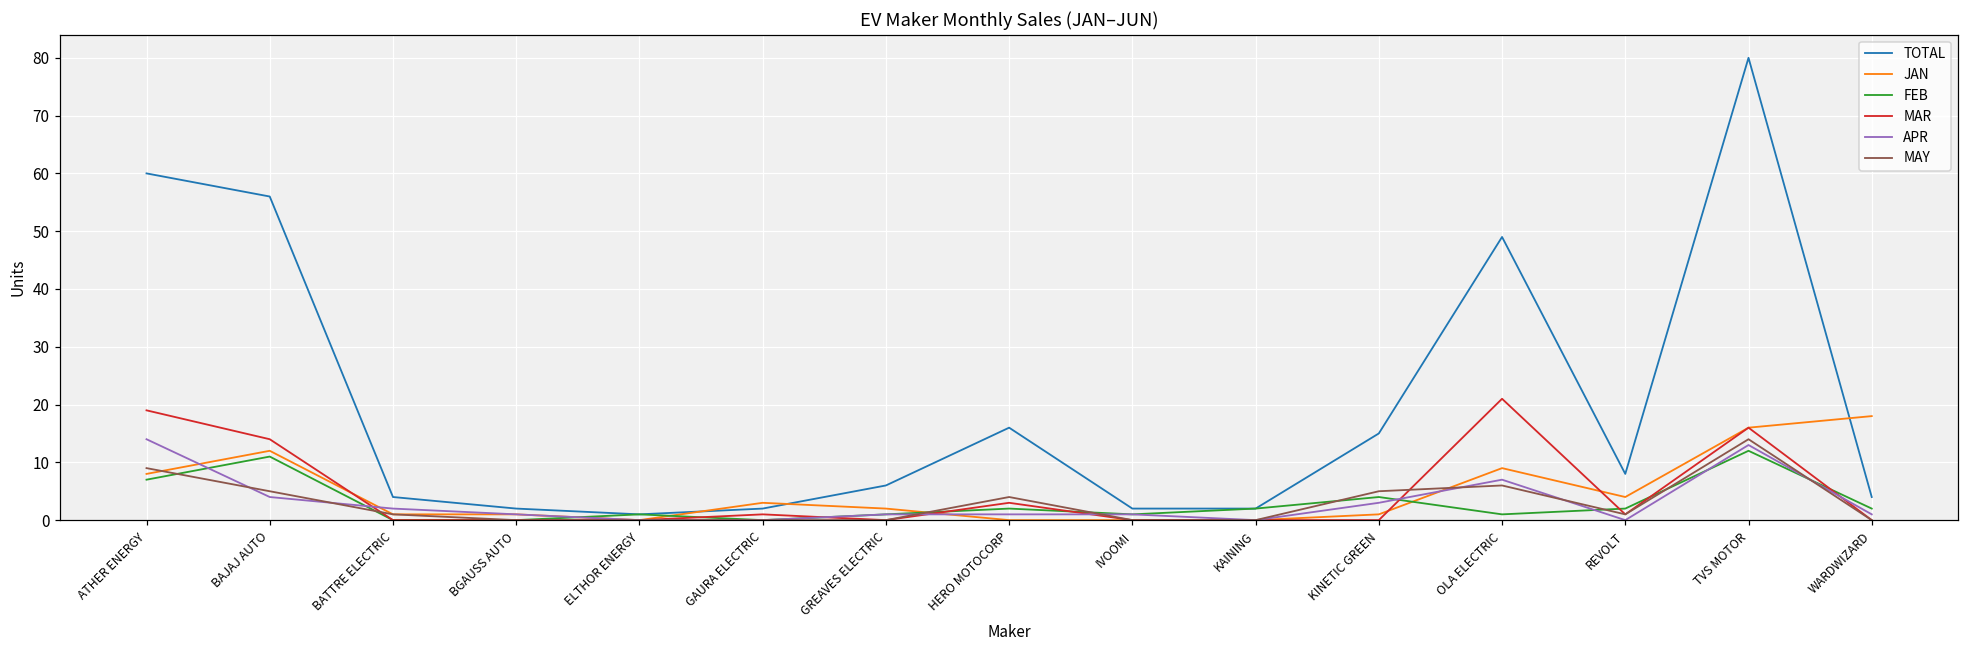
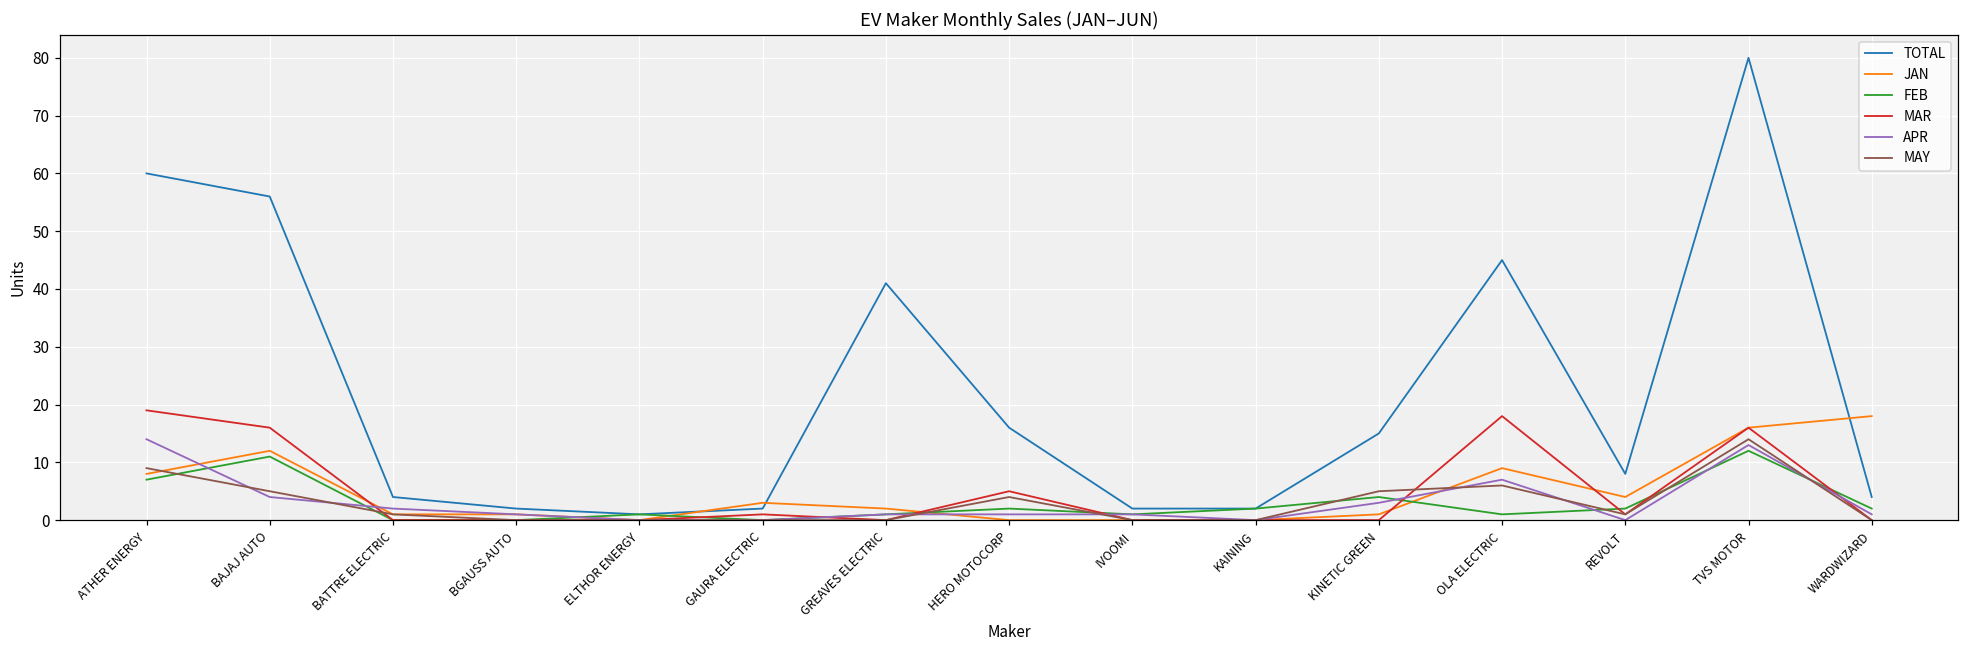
MAR, BAJAJ AUTO: 14 -> 16
TOTAL, GREAVES ELECTRIC: 6 -> 41
MAR, HERO MOTOCORP: 3 -> 5
TOTAL, OLA ELECTRIC: 49 -> 45
MAR, OLA ELECTRIC: 21 -> 18
